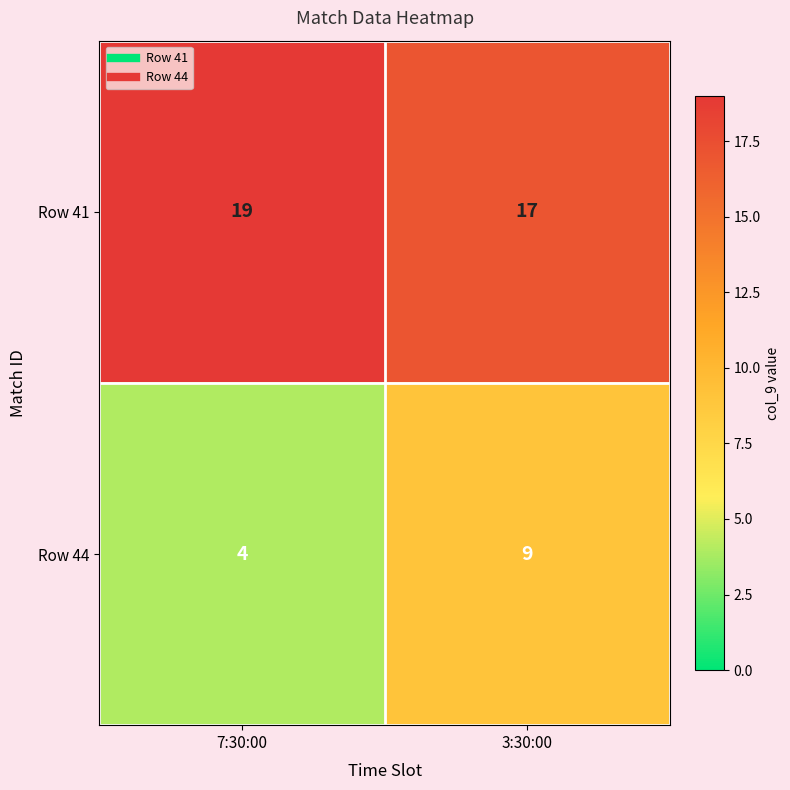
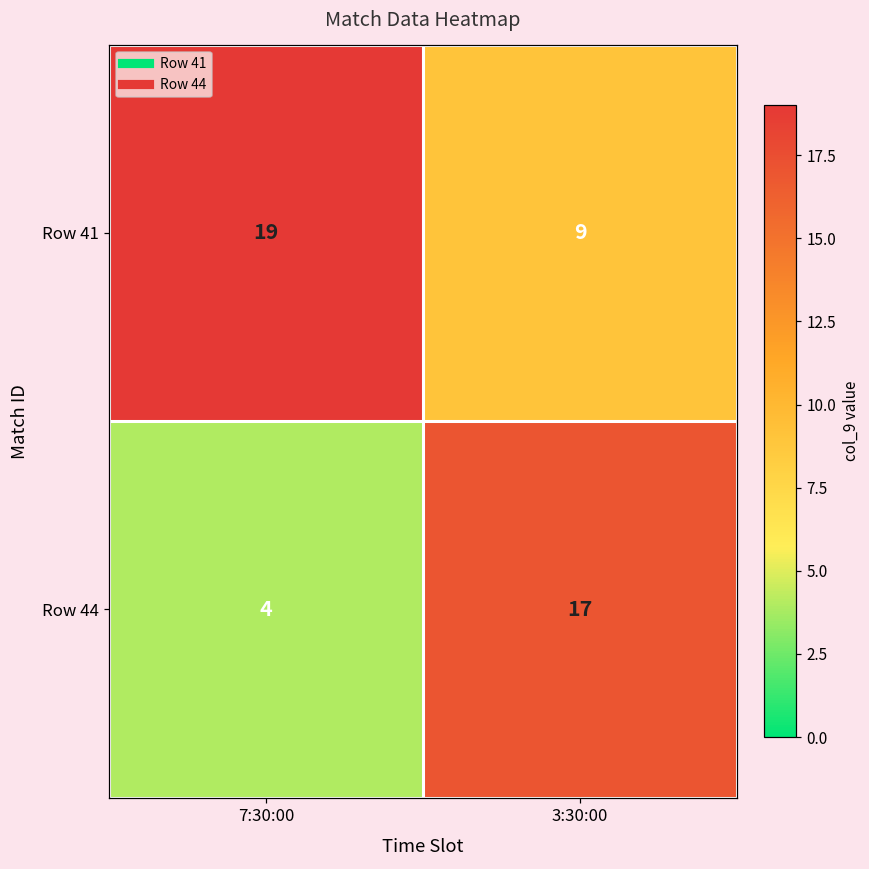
Row 41, 3:30:00: 17 -> 9
Row 44, 3:30:00: 9 -> 17
